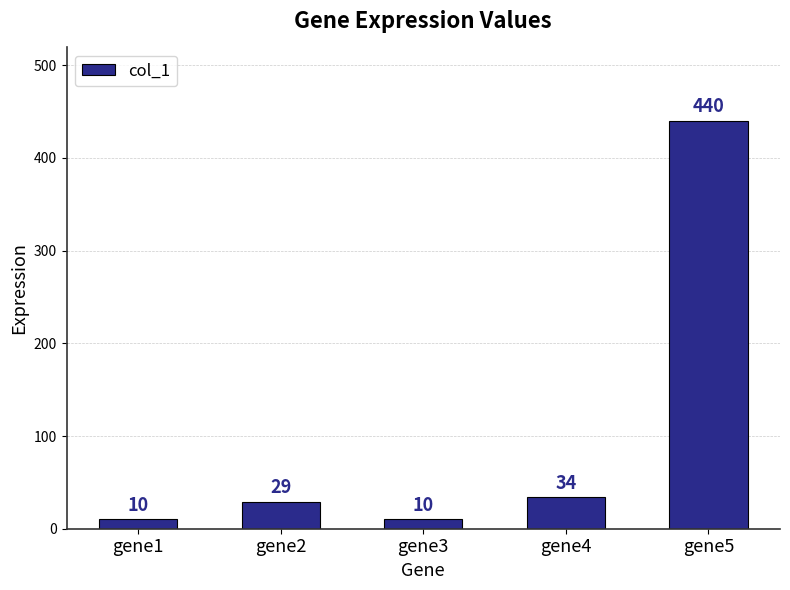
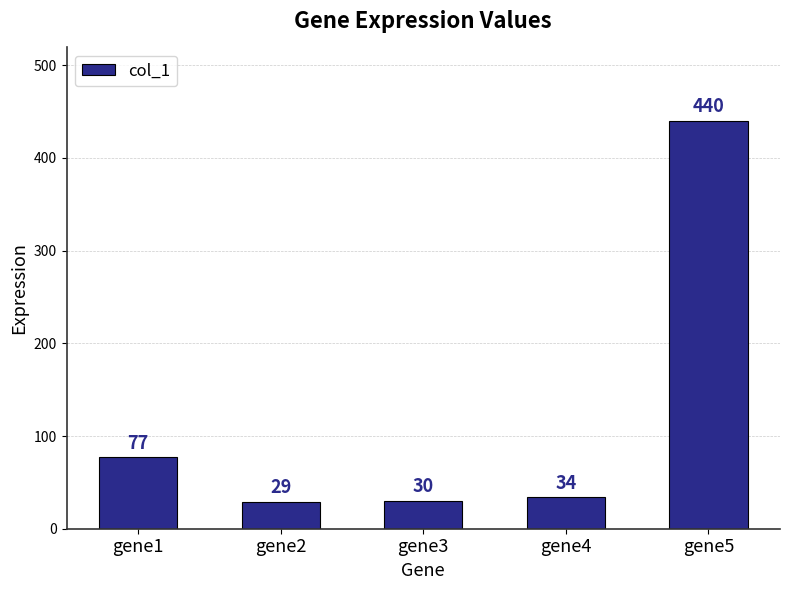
gene1: 10 -> 77
gene3: 10 -> 30
